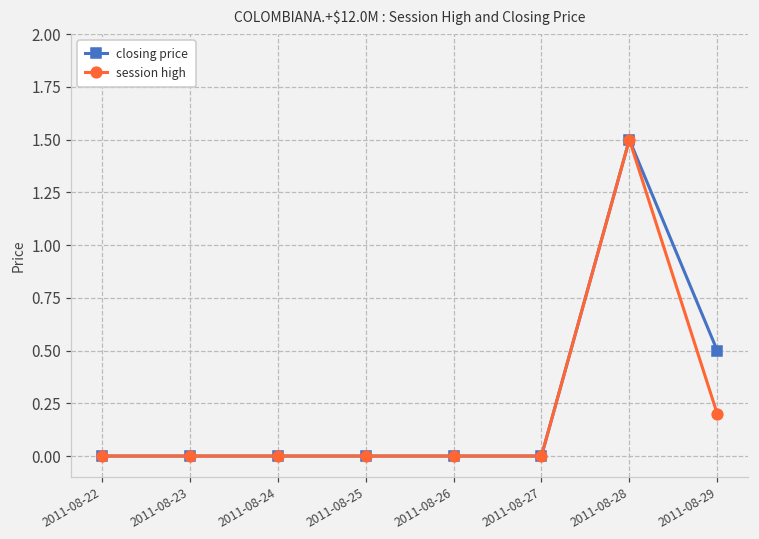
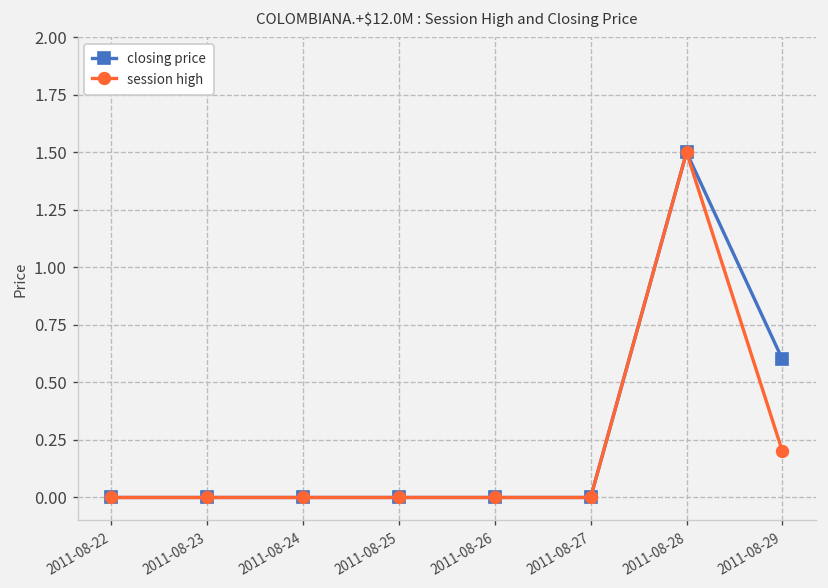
closing price, 2011-08-29: 0.5 -> 0.6
